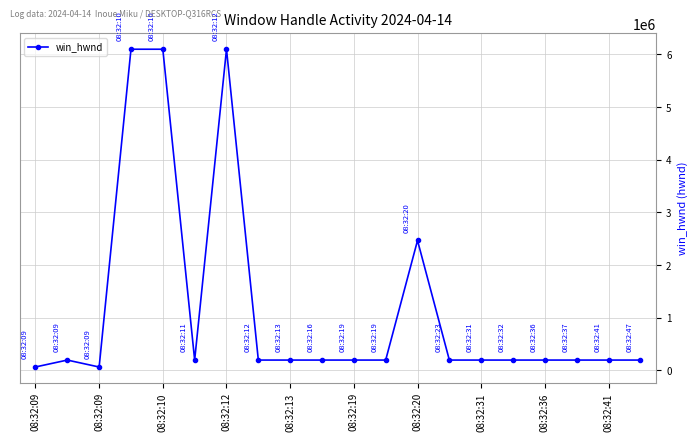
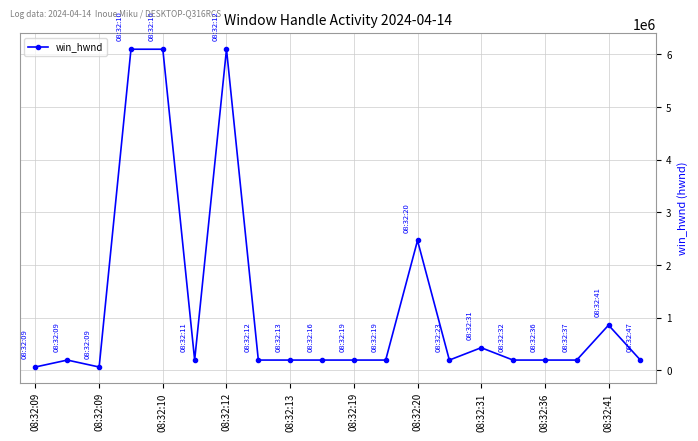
08:32:31: 200000 -> 400000
08:32:41: 200000 -> 900000
